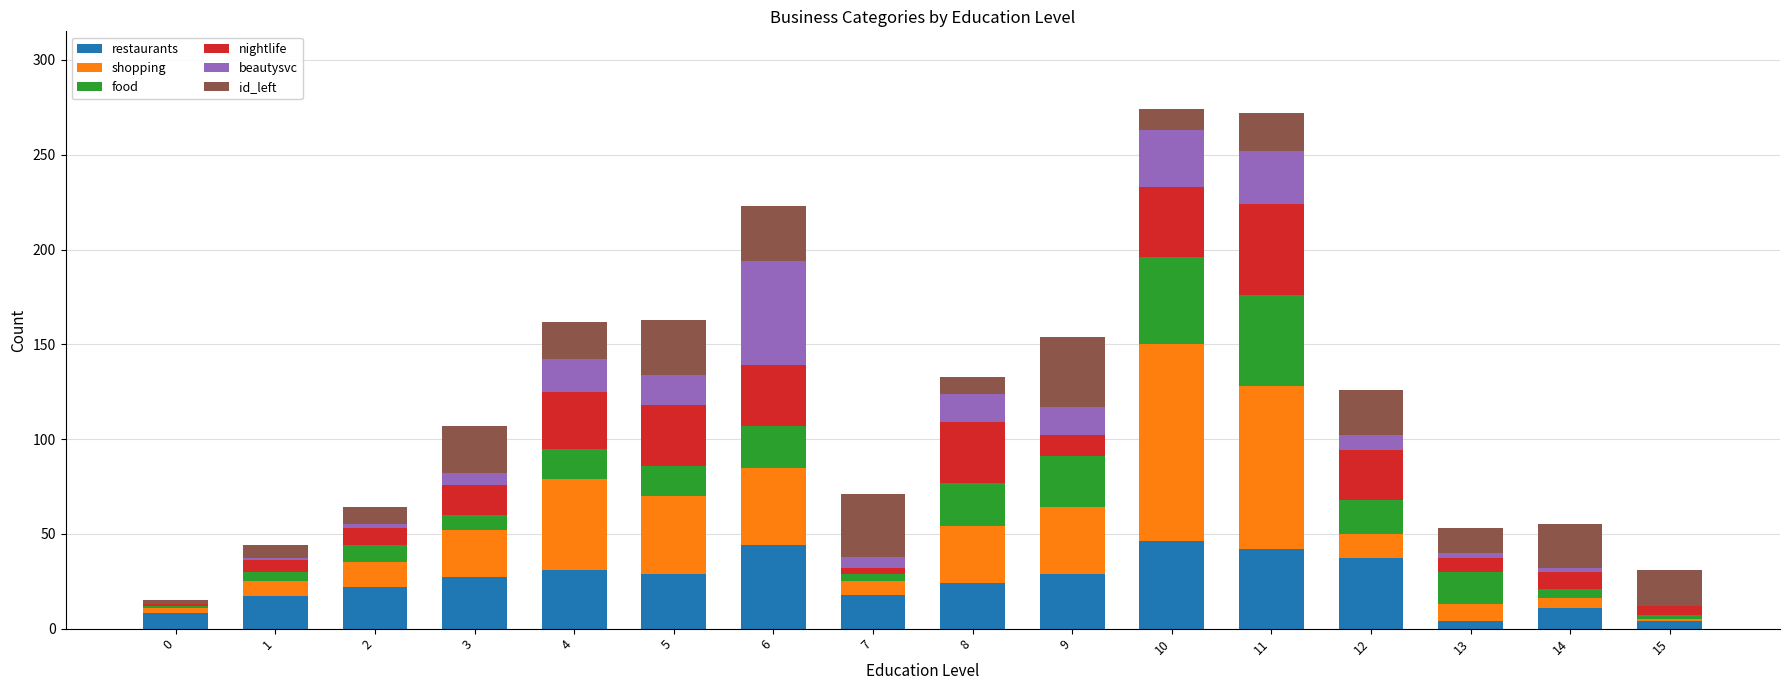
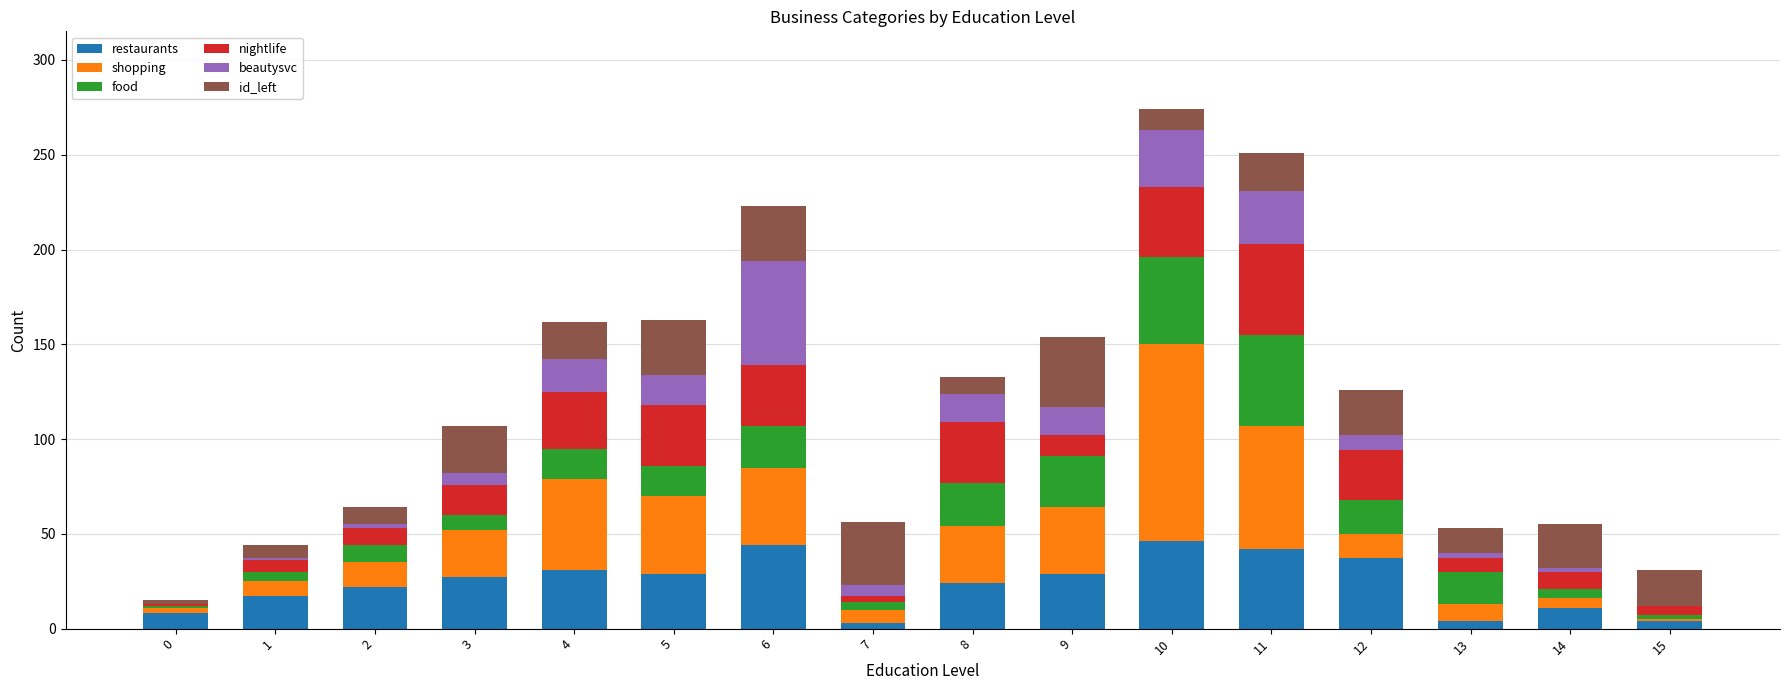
restaurants, 7: 18 -> 3
shopping, 11: 86 -> 65
